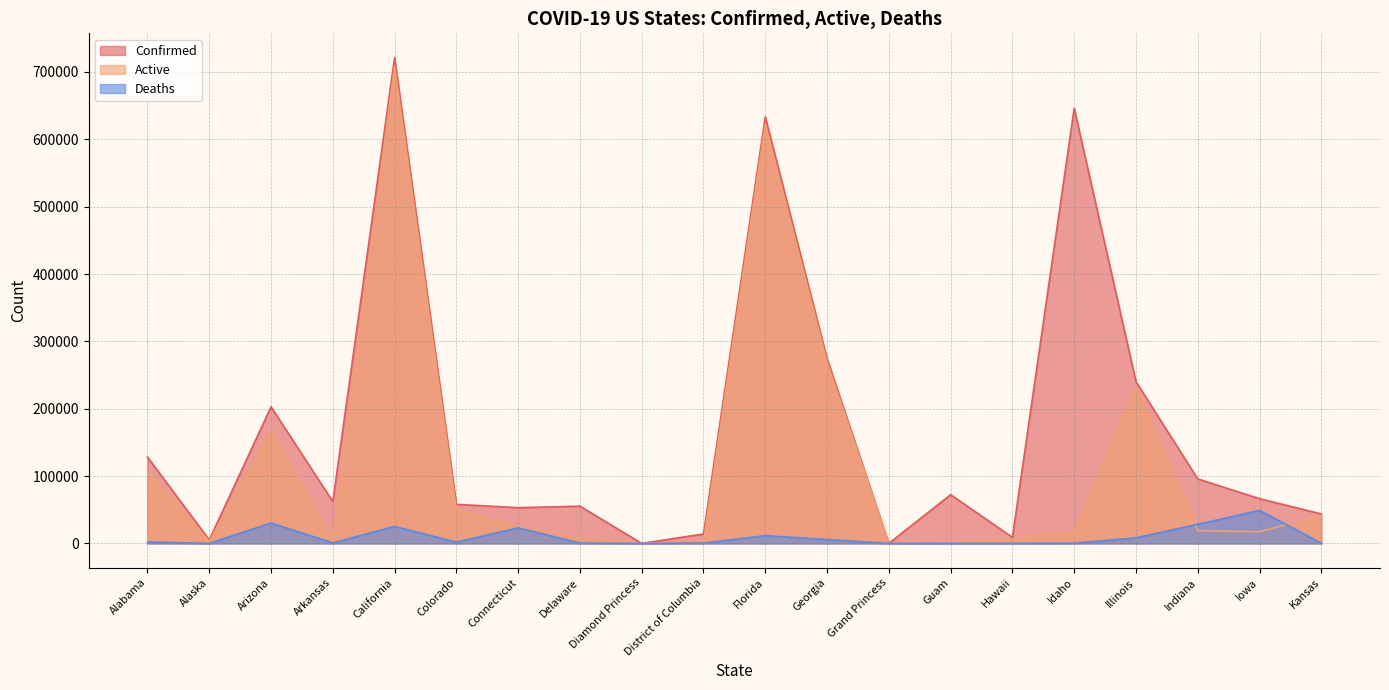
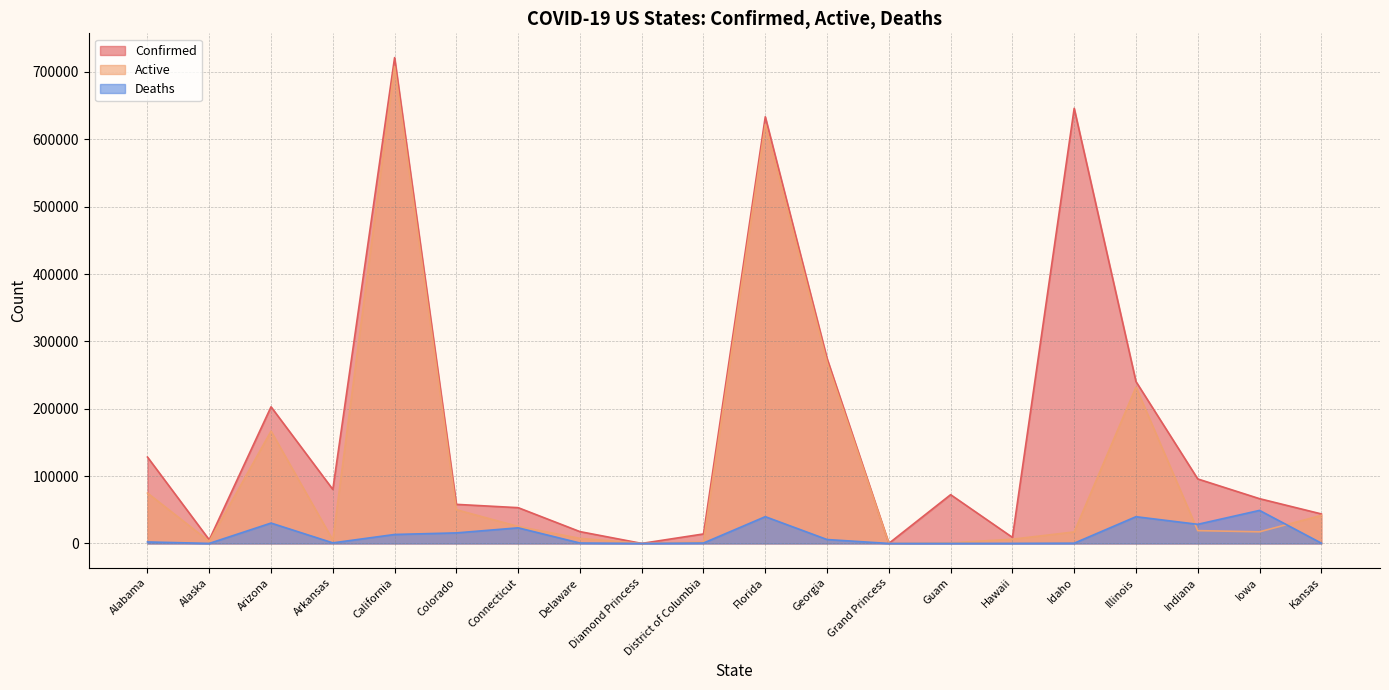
Active, Alabama: 110000 -> 70000
Confirmed, Arkansas: 60000 -> 80000
Deaths, California: 30000 -> 10000
Deaths, Colorado: 0 -> 20000
Confirmed, Delaware: 60000 -> 20000
Deaths, Florida: 10000 -> 40000
Deaths, Illinois: 10000 -> 40000
